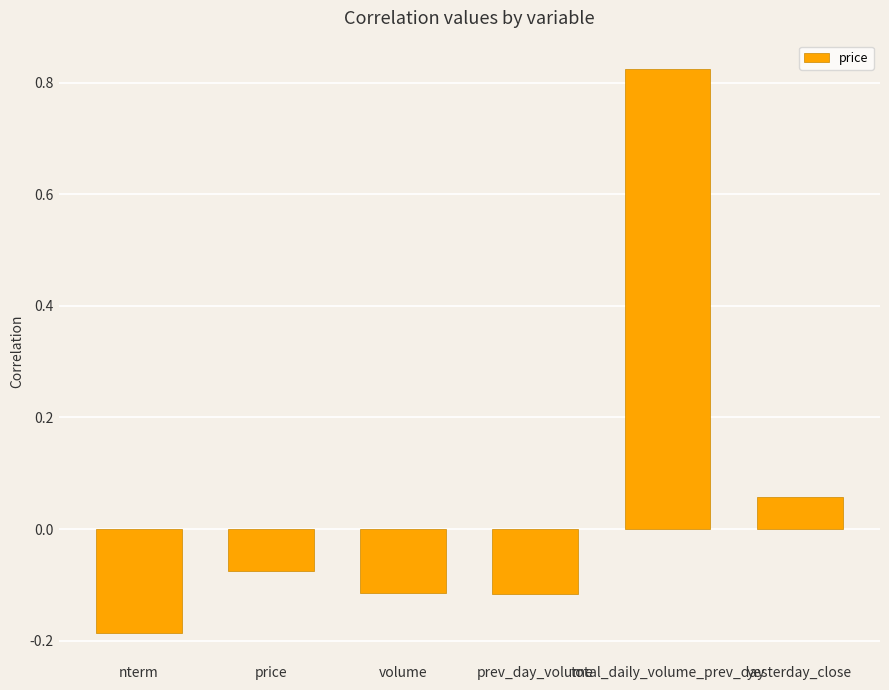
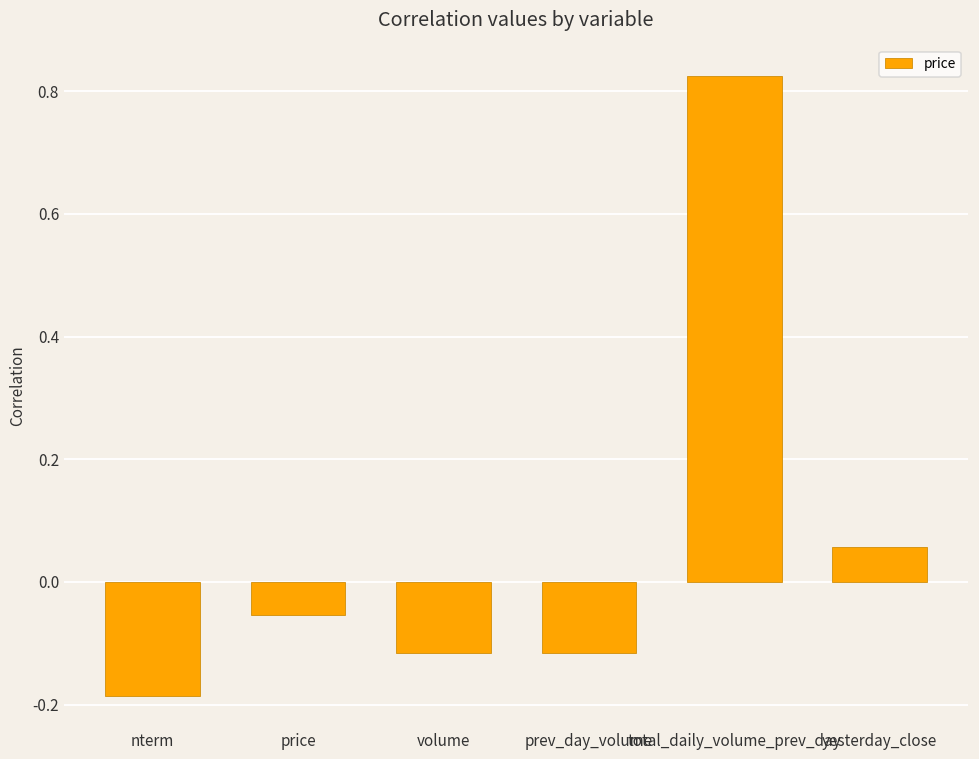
price: -0.08 -> -0.05
